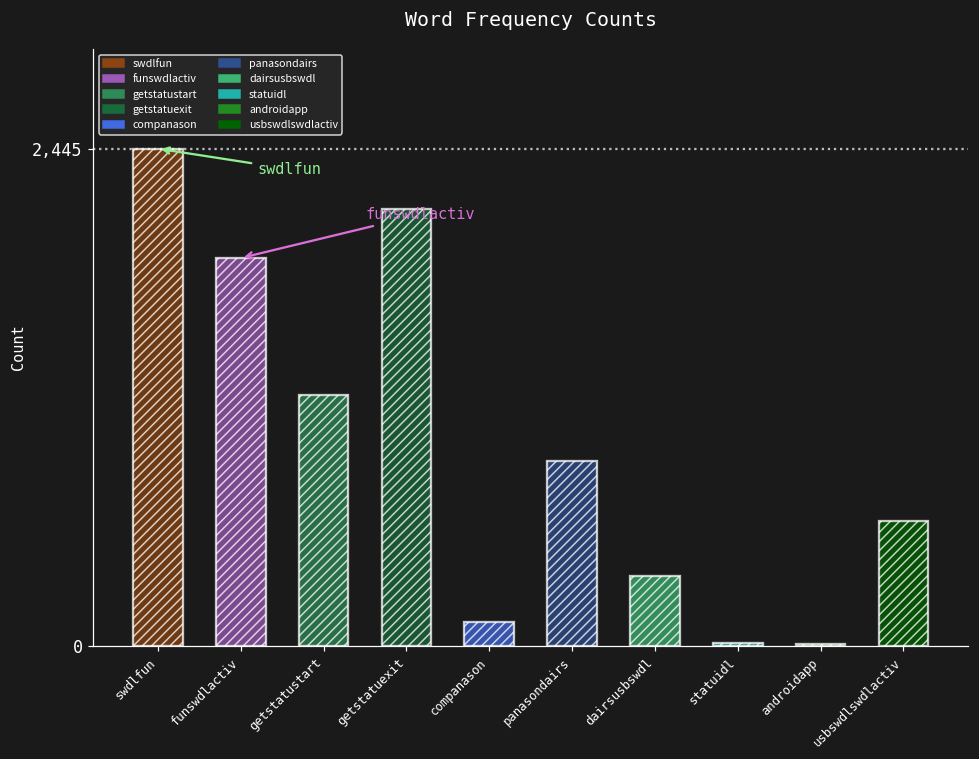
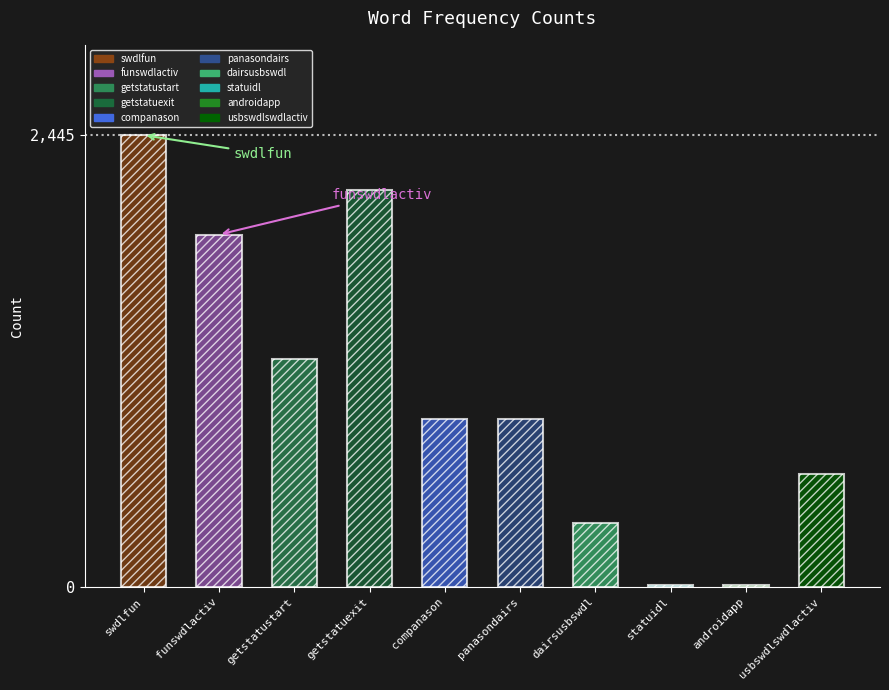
companason: 120 -> 910
